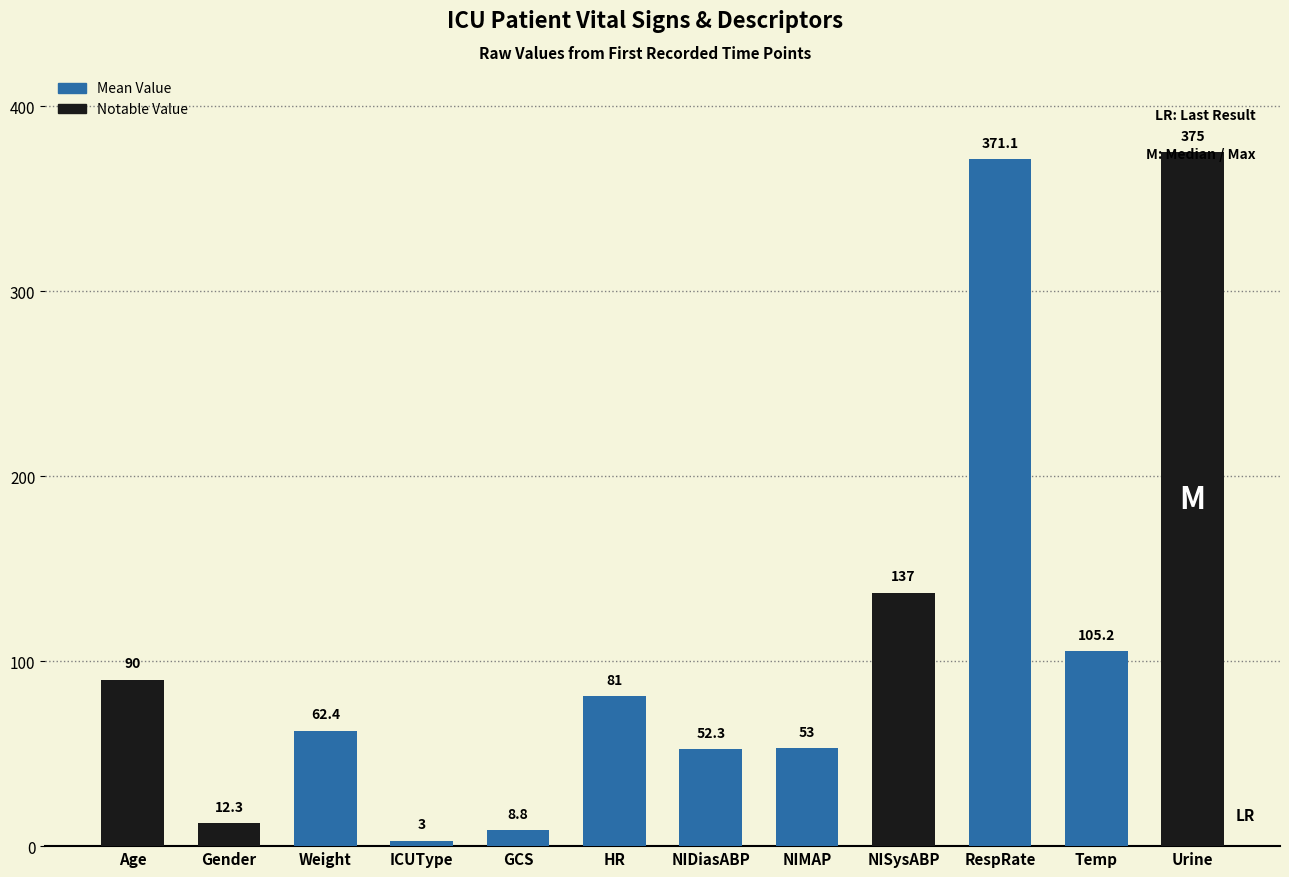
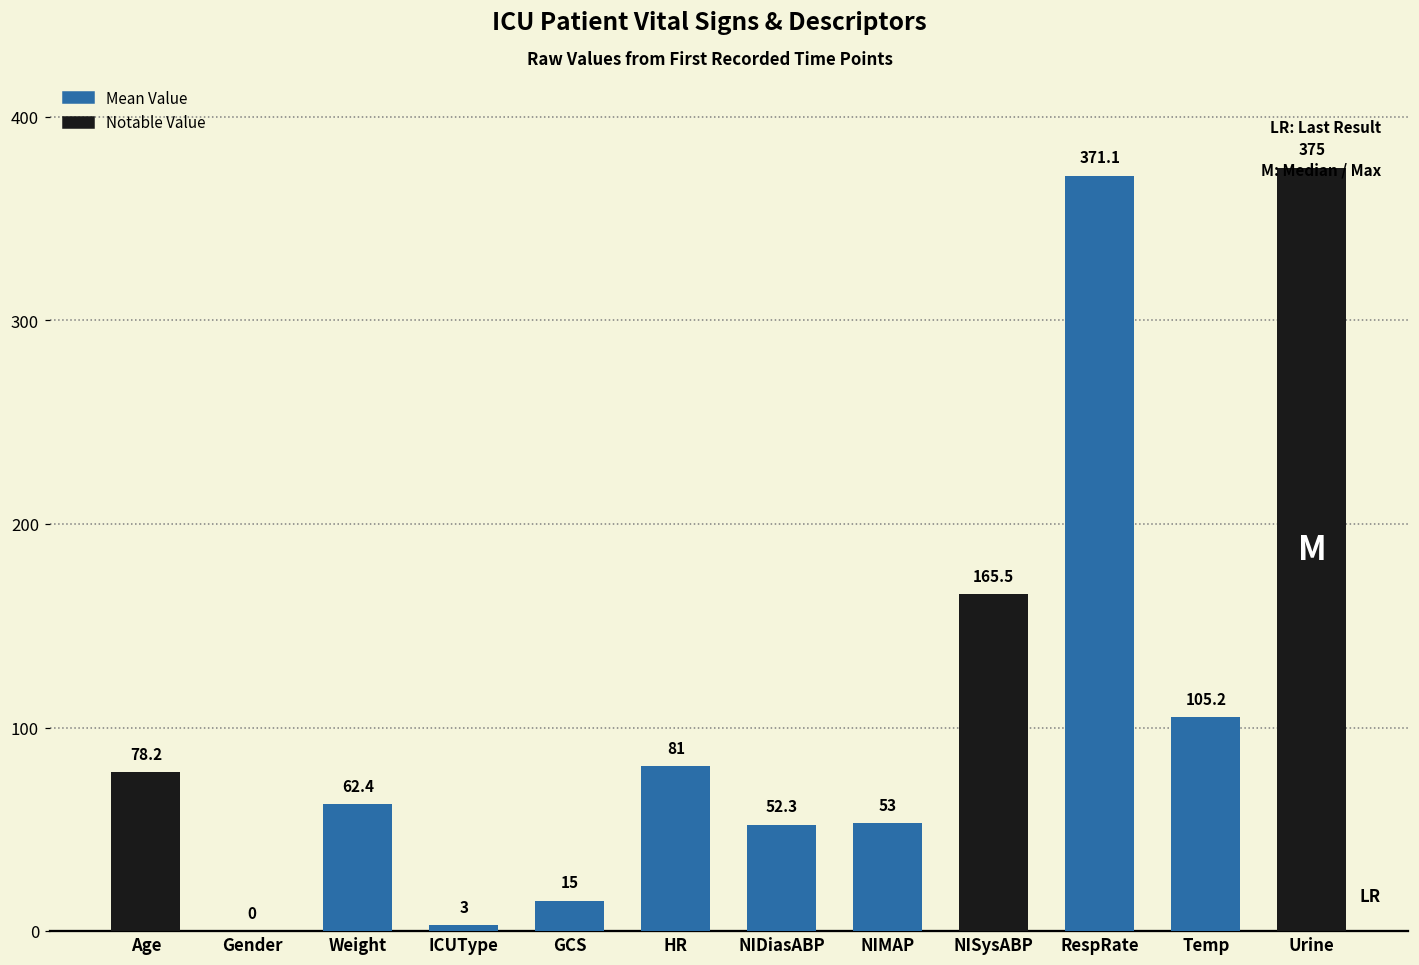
Age: 90 -> 78.2
Gender: 12.3 -> 0
GCS: 8.8 -> 15
NISysABP: 137 -> 165.5
